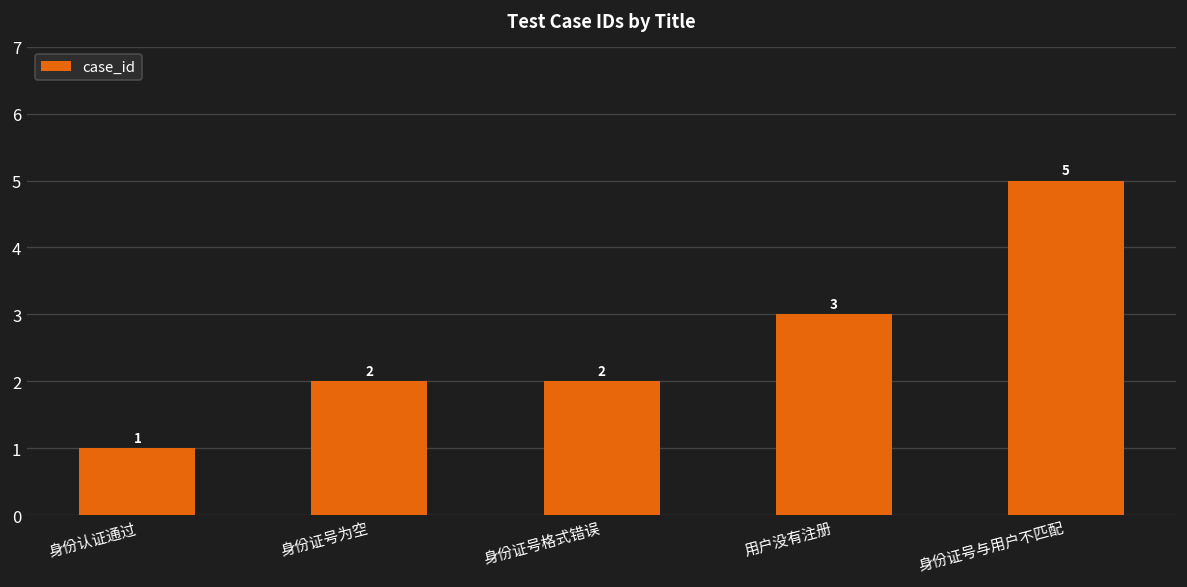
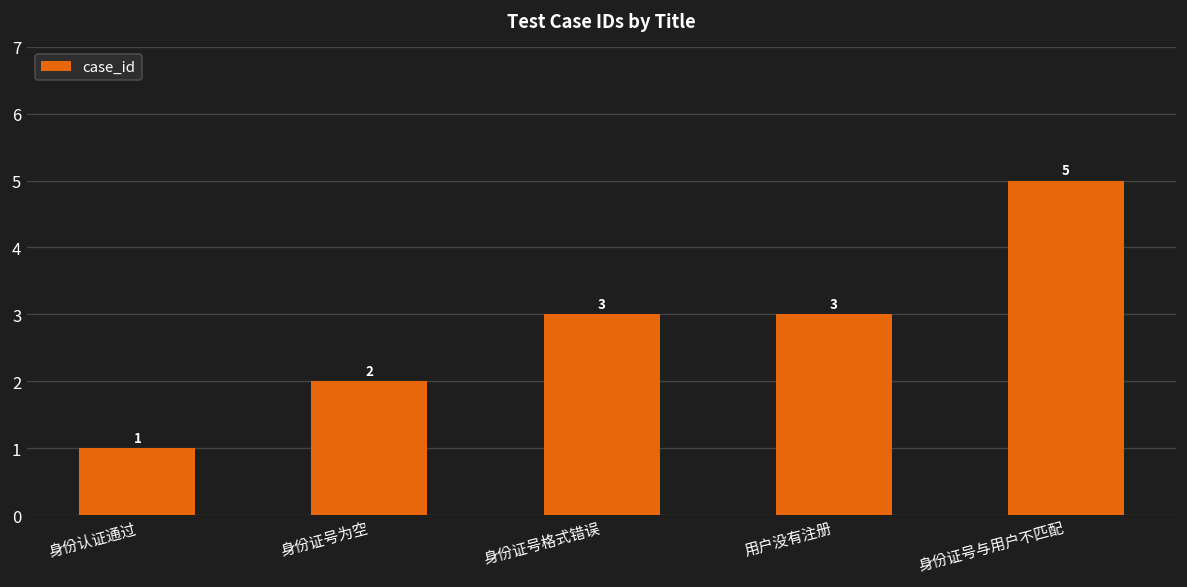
身份证号格式错误: 2 -> 3
